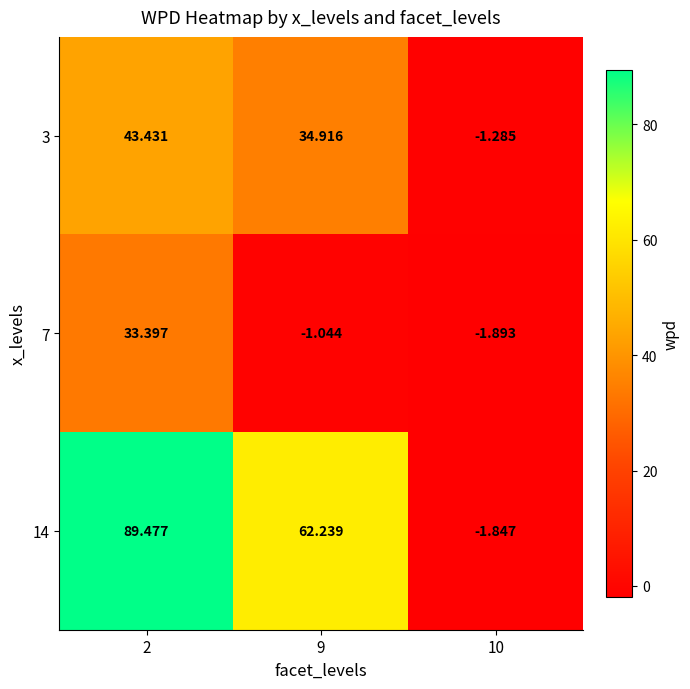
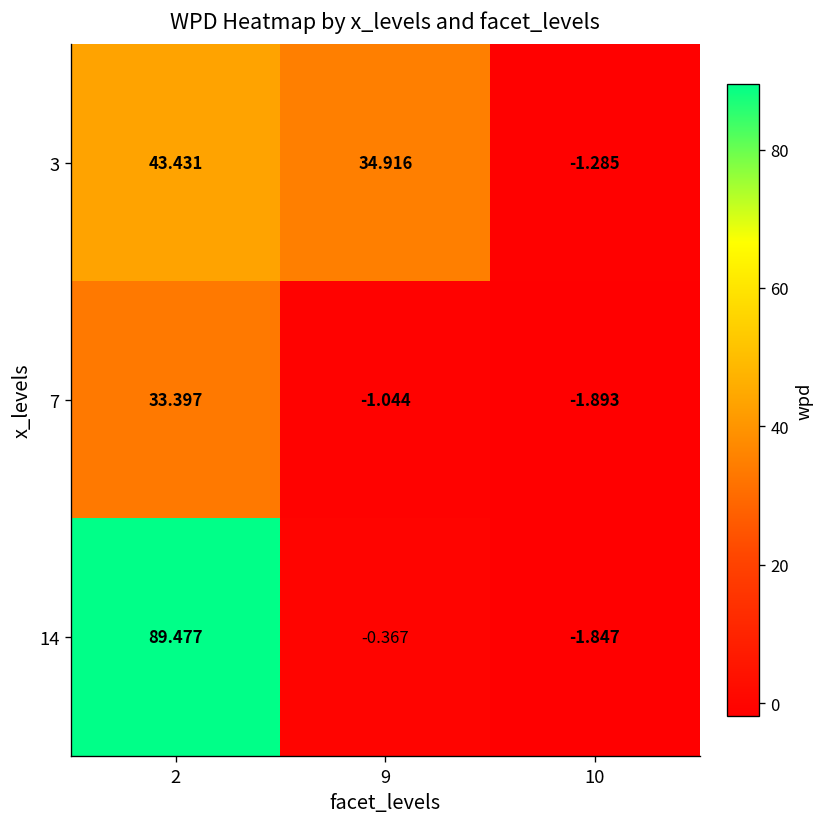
14, 9: 62.239 -> -0.367
